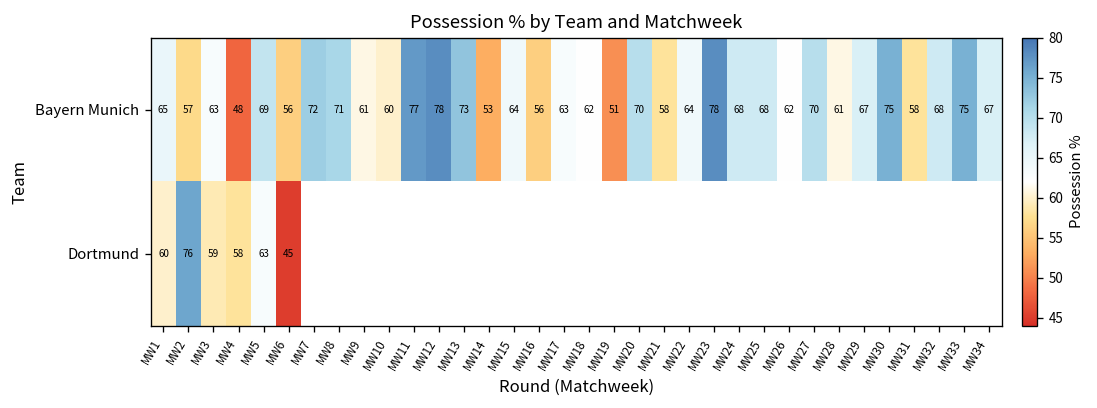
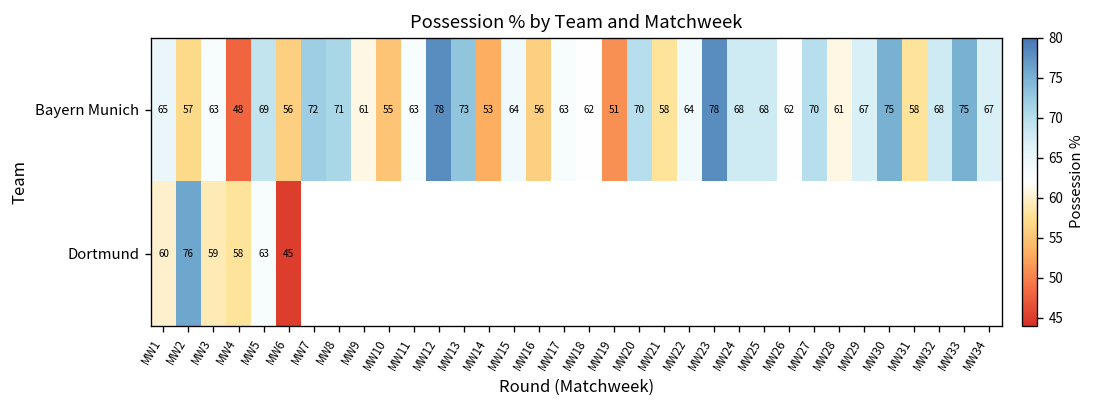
Bayern Munich, MW10: 60 -> 55
Bayern Munich, MW11: 77 -> 63
